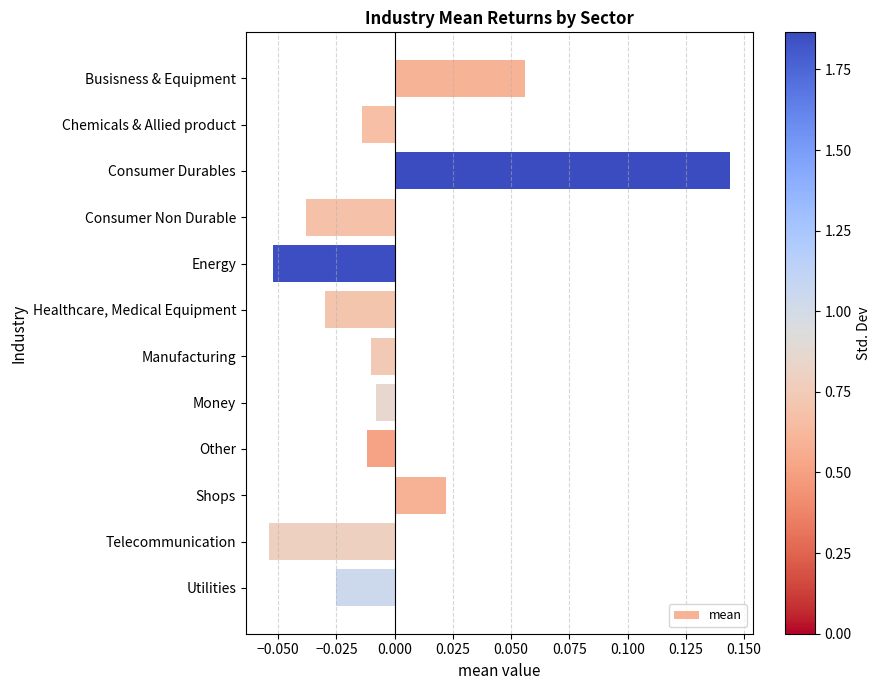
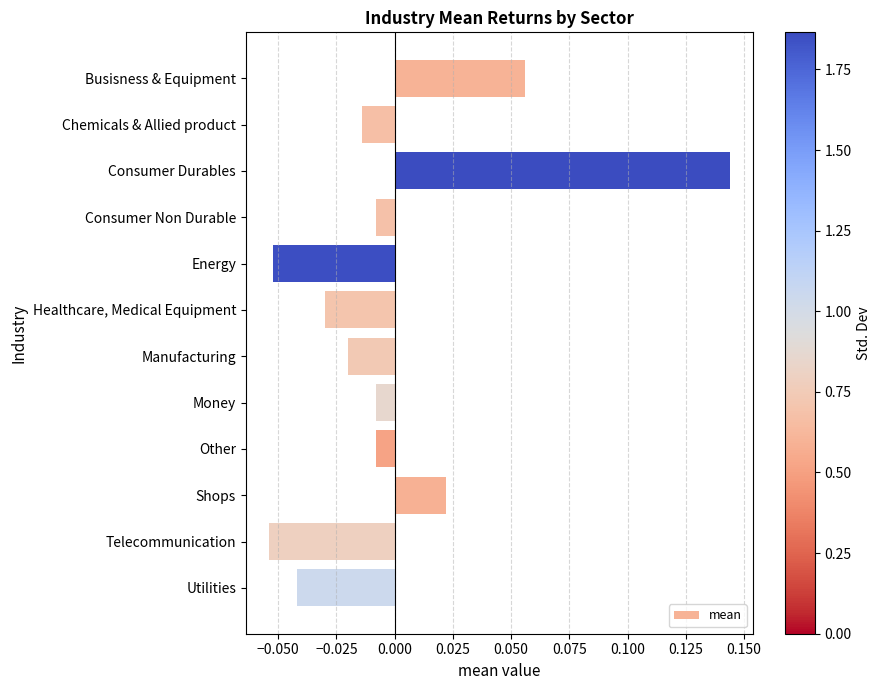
Consumer Non Durable: -0.038 -> -0.008
Manufacturing: -0.01 -> -0.02
Other: -0.012 -> -0.008
Utilities: -0.025 -> -0.042
